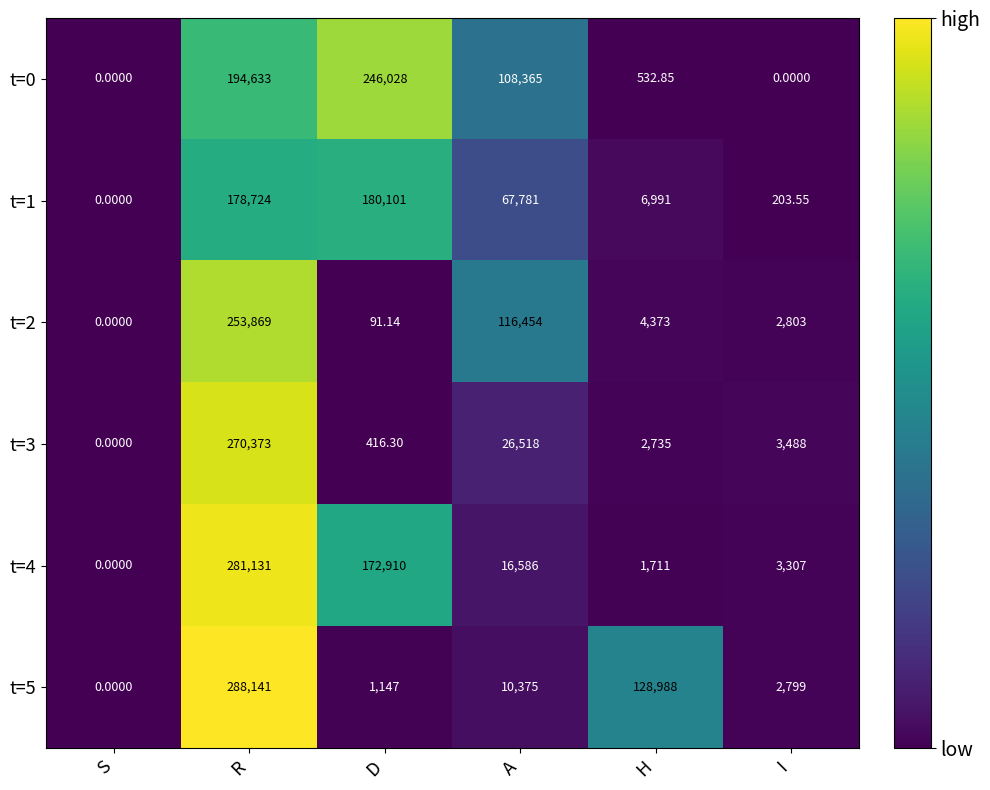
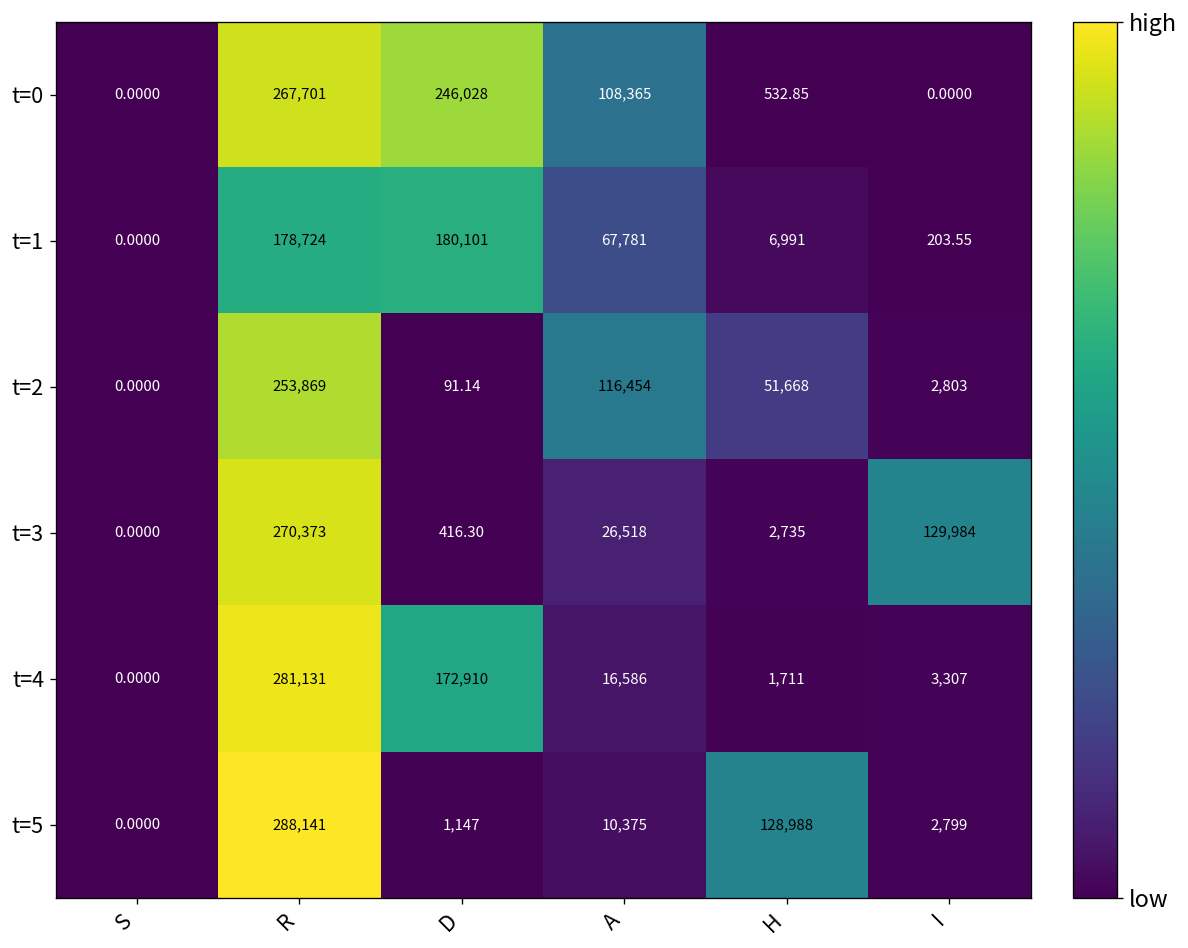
t=0, R: 194,633 -> 267,701
t=2, H: 4,373 -> 51,668
t=3, I: 3,488 -> 129,984
